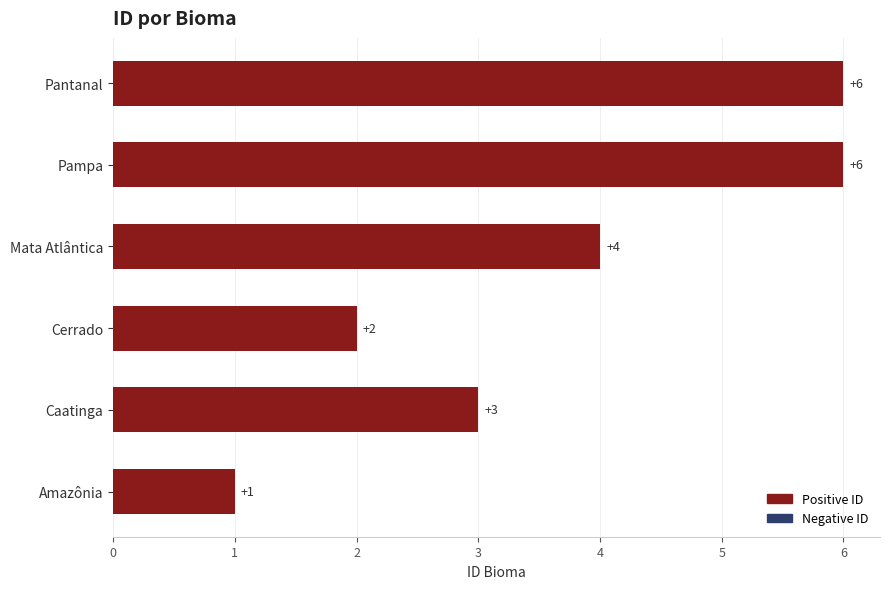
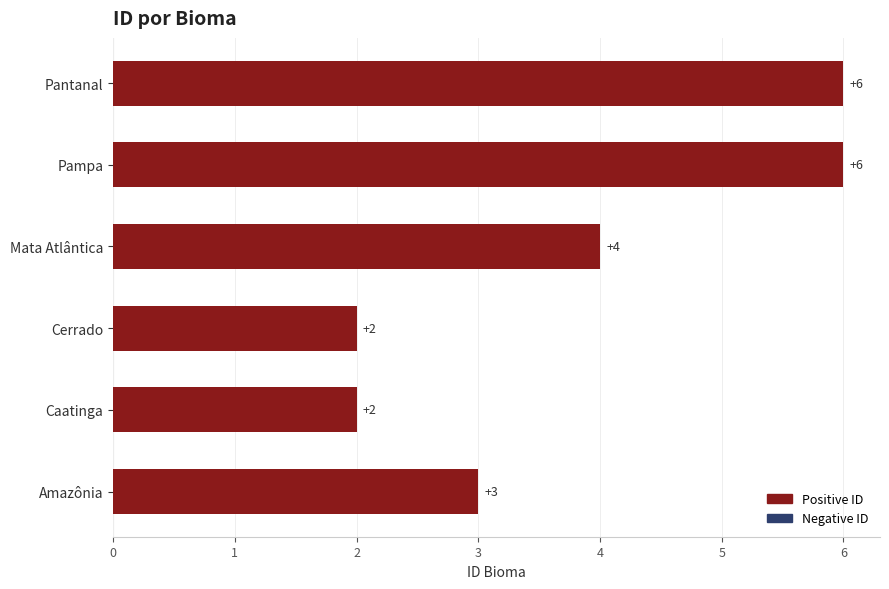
Caatinga: +3 -> +2
Amazônia: +1 -> +3
